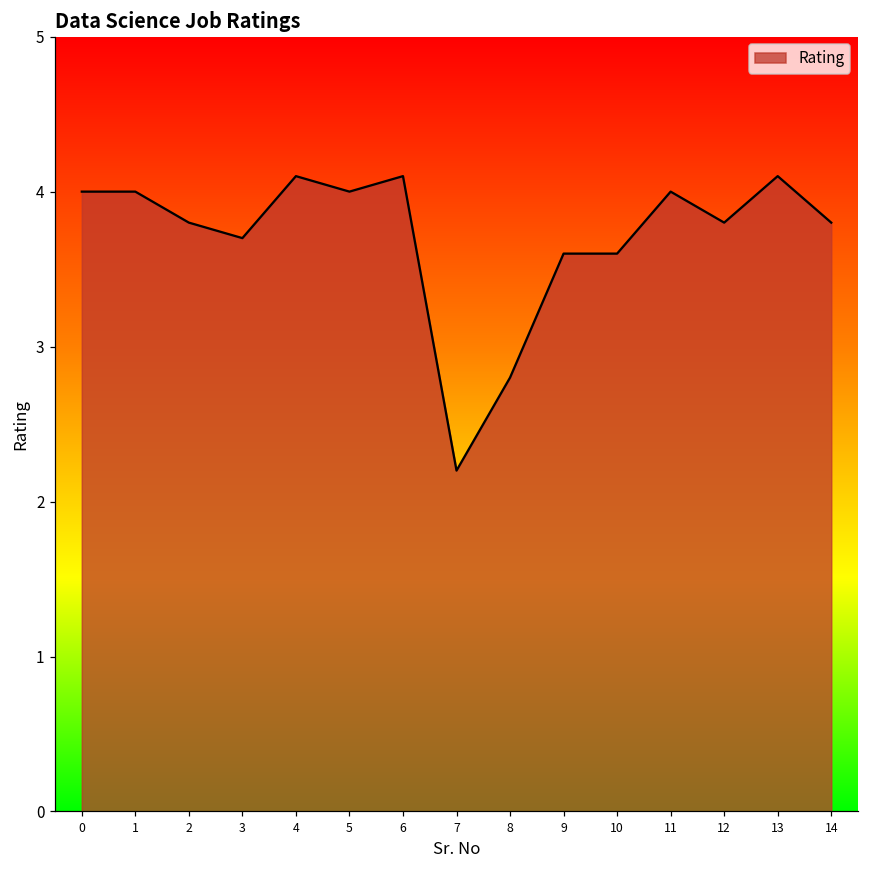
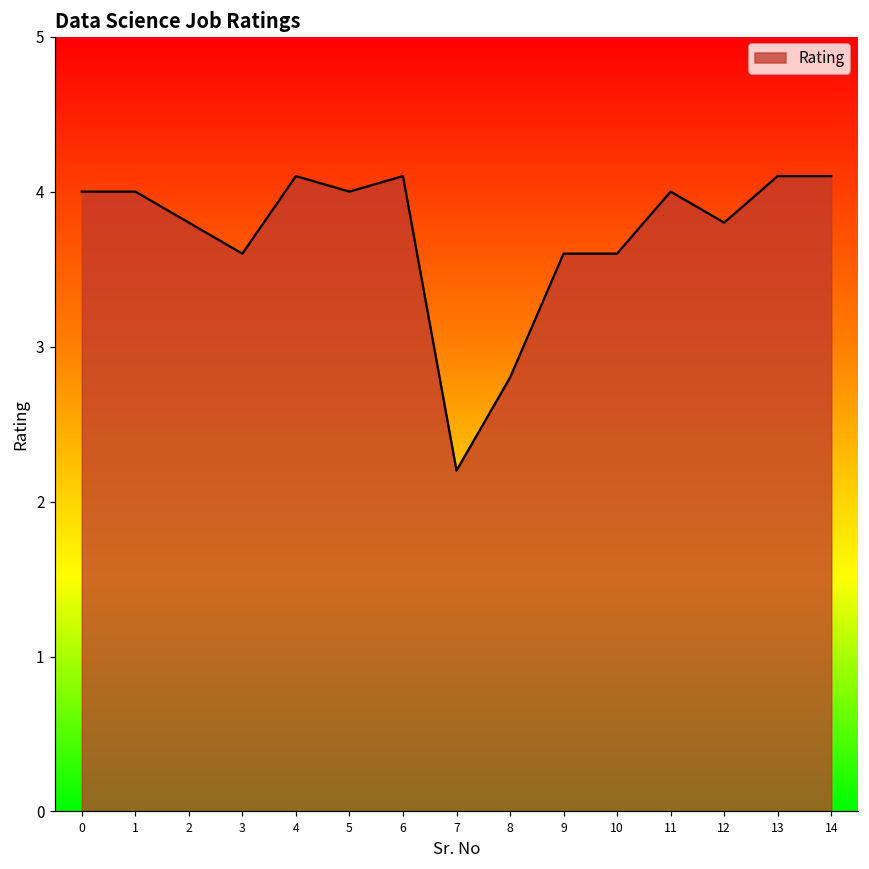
3: 3.7 -> 3.6
14: 3.8 -> 4.1
